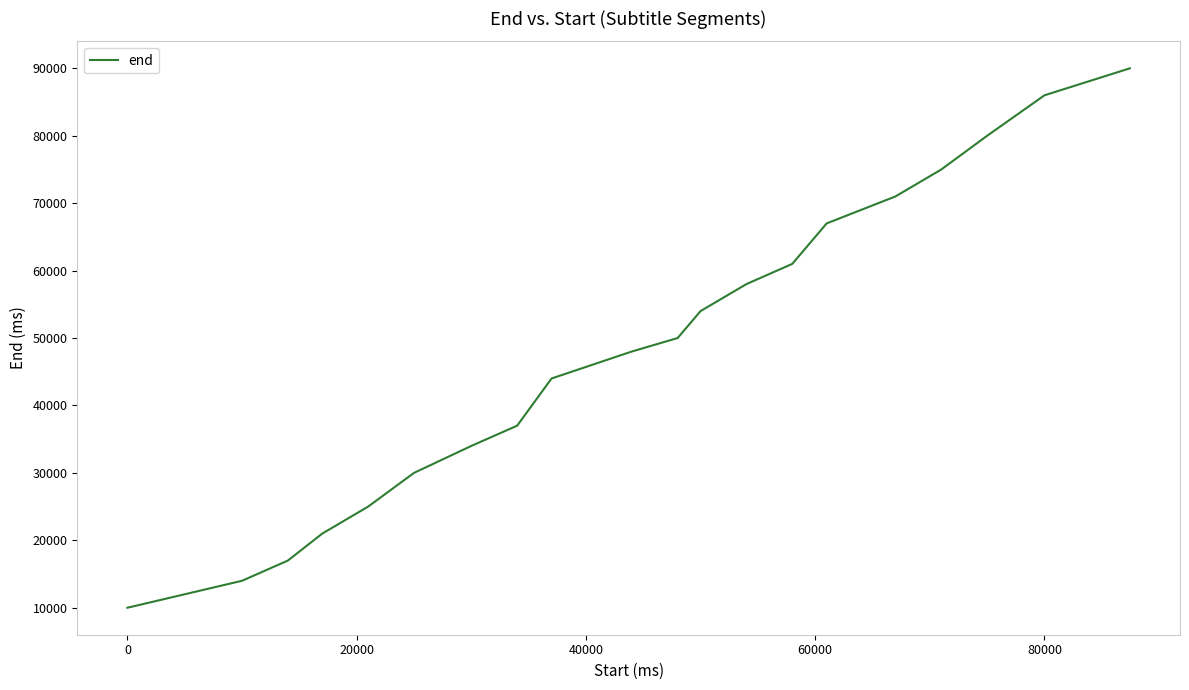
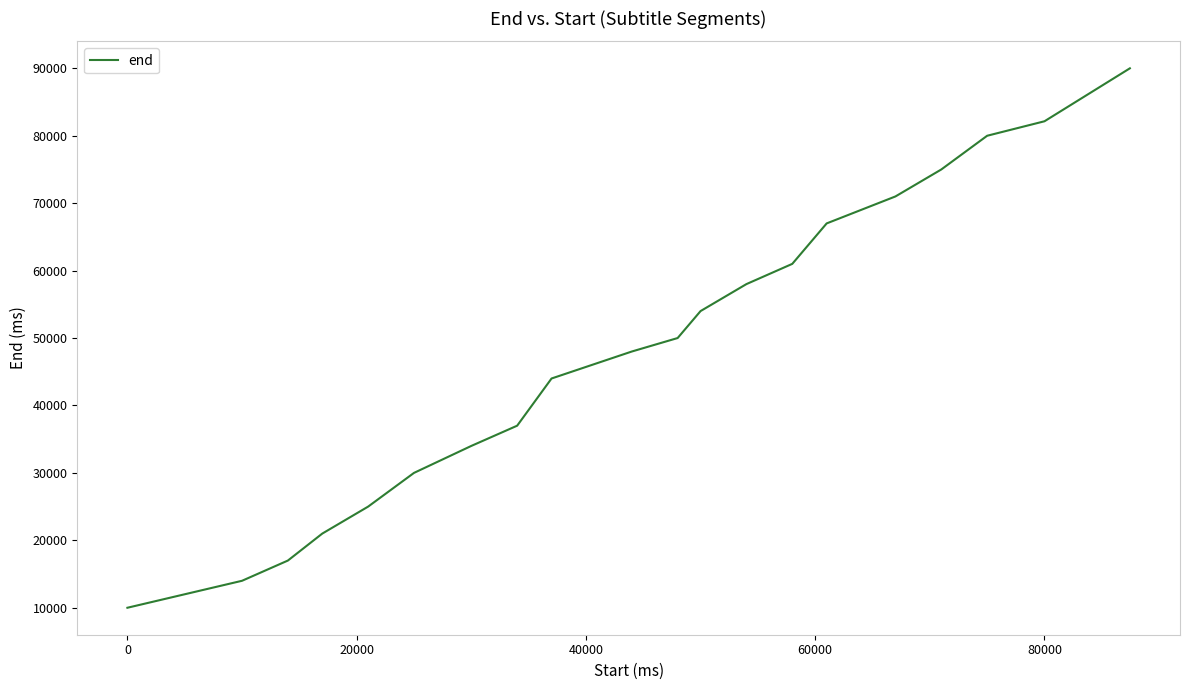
80000: 86000 -> 82000
